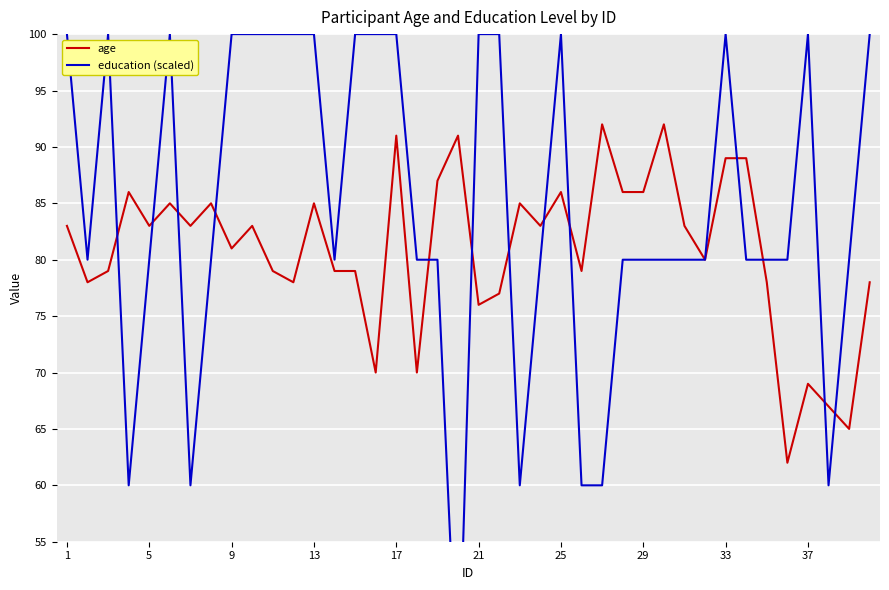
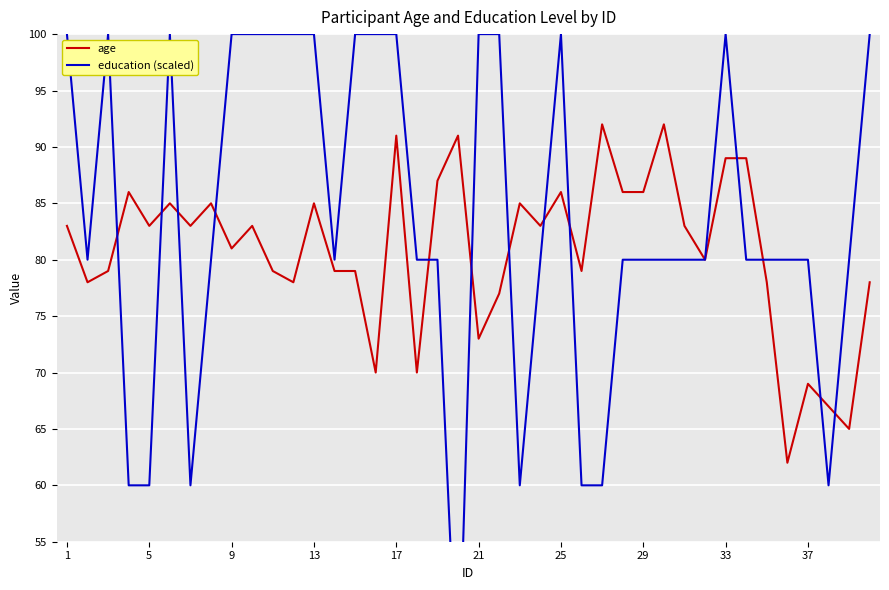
education (scaled), 5: 80.0 -> 60.0
age, 21: 76 -> 73
education (scaled), 37: 100.0 -> 80.0
